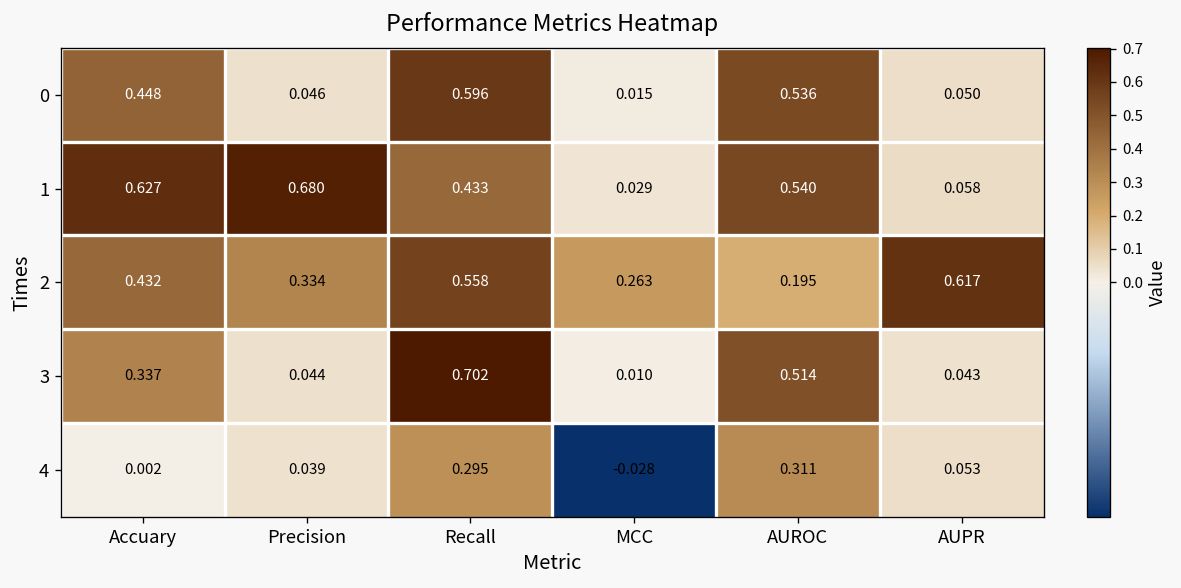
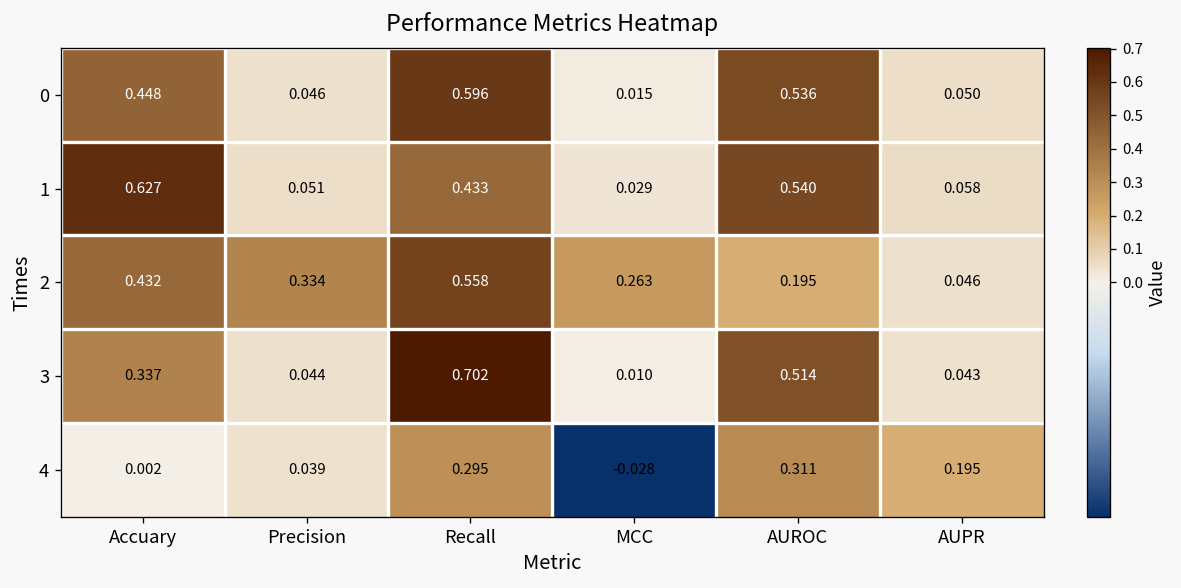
1, Precision: 0.680 -> 0.051
2, AUPR: 0.617 -> 0.046
4, AUPR: 0.053 -> 0.195
